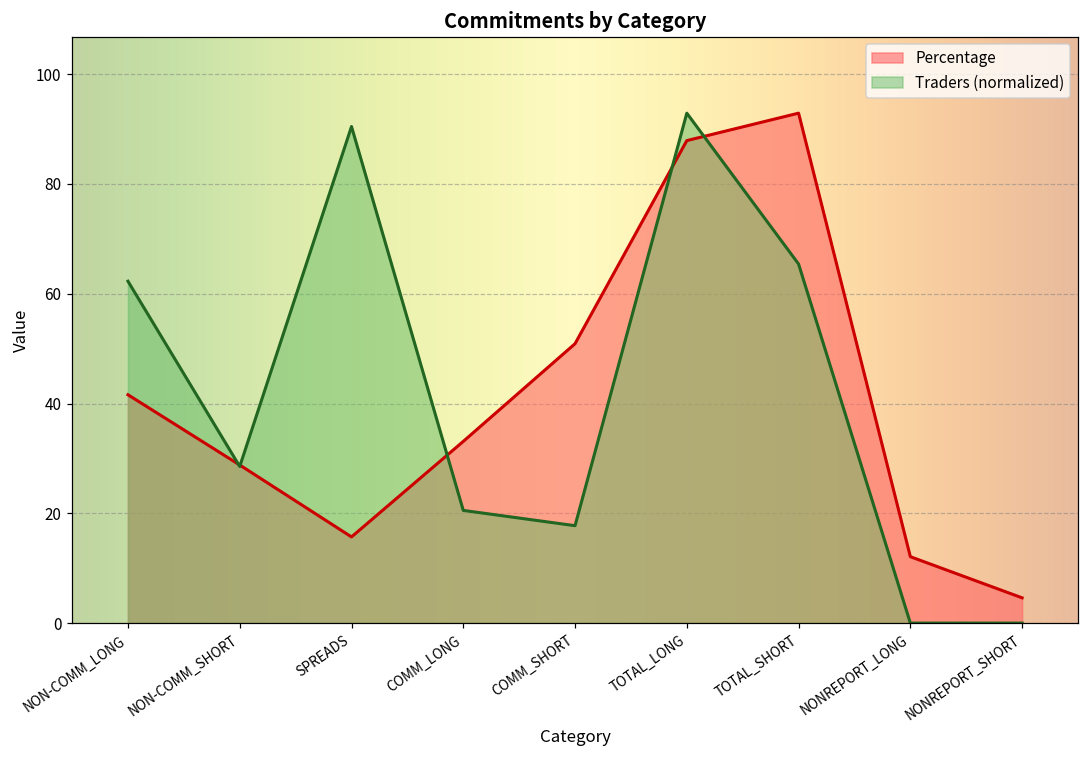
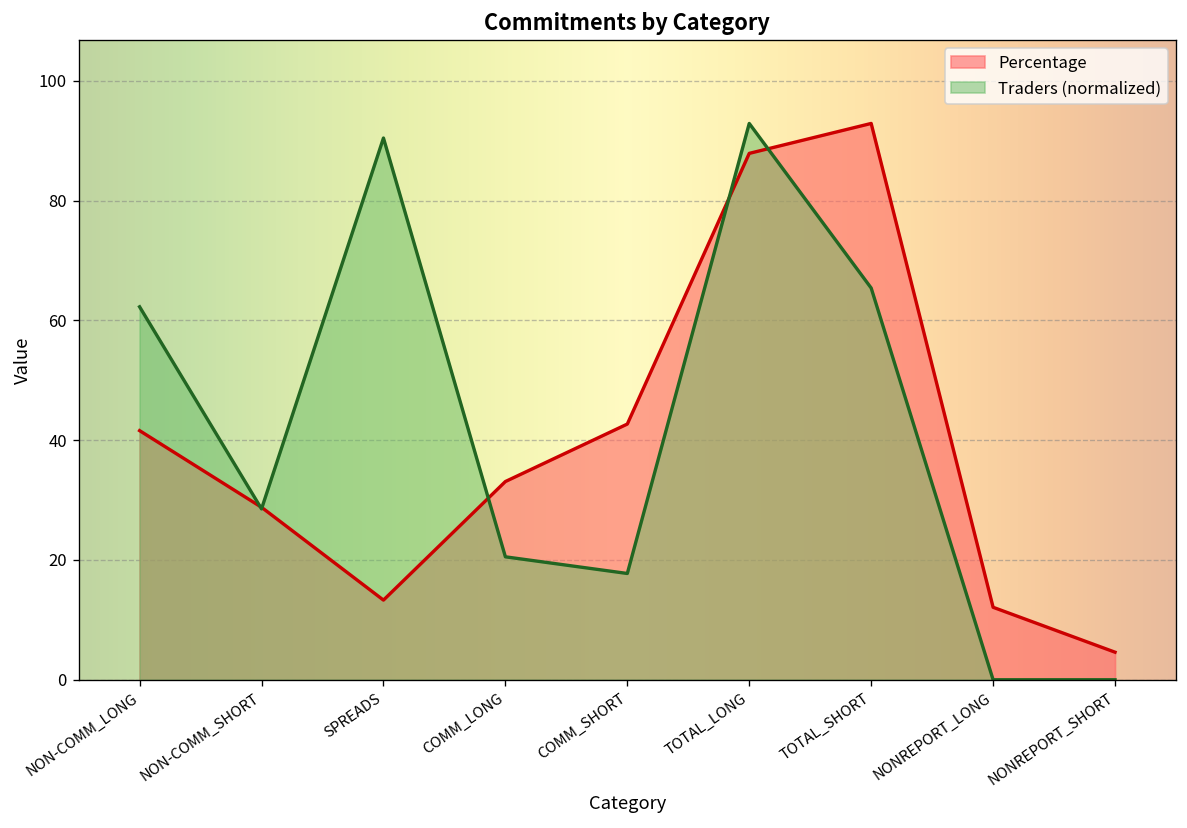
Percentage, SPREADS: 16 -> 13
Percentage, COMM_SHORT: 51 -> 43
